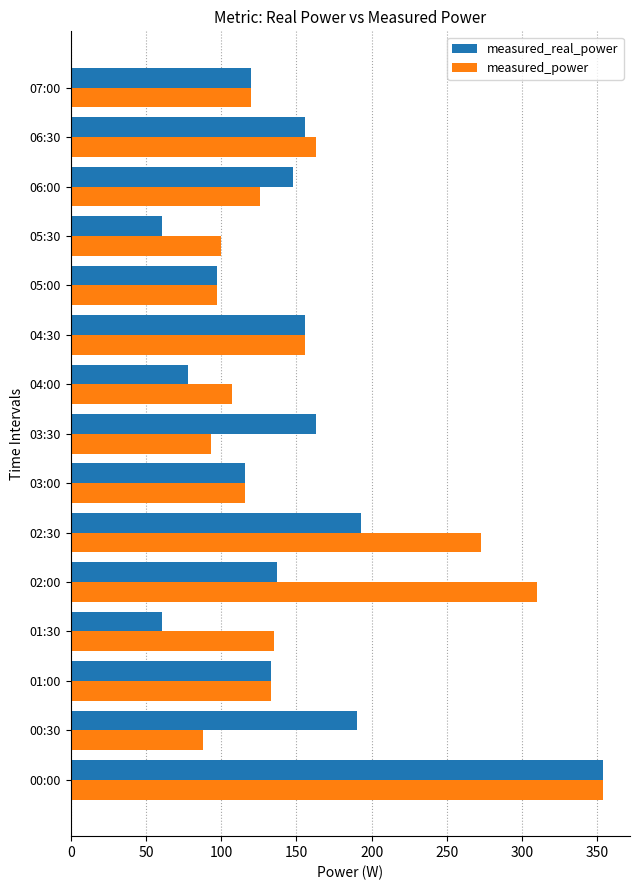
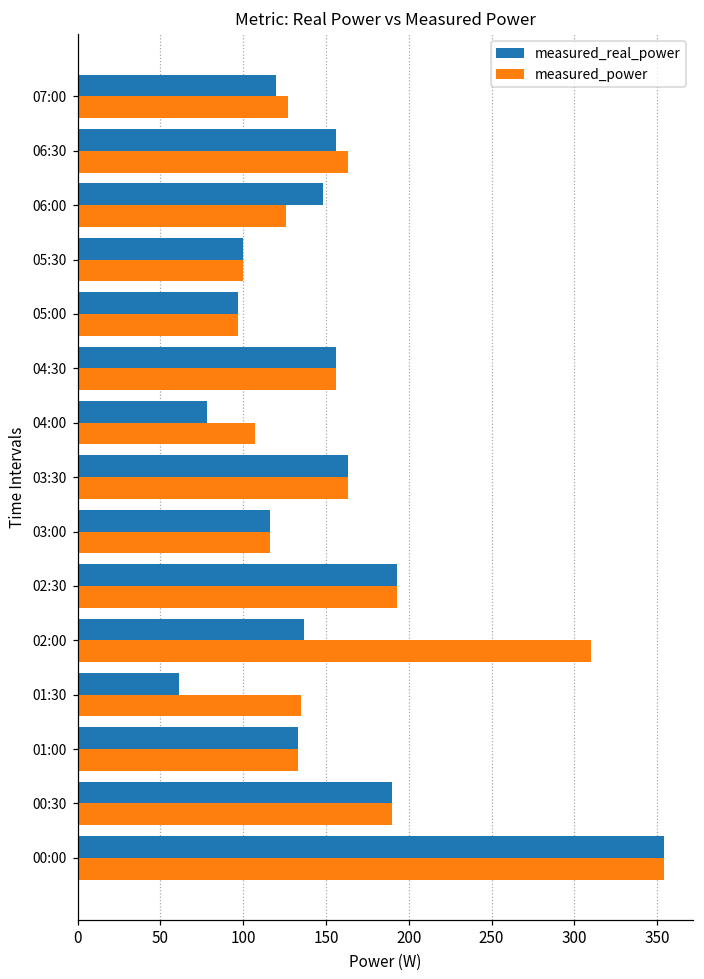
measured_power, 07:00: 120 -> 127
measured_real_power, 05:30: 61 -> 100
measured_power, 03:30: 93 -> 163
measured_power, 02:30: 273 -> 193
measured_power, 00:30: 88 -> 190
